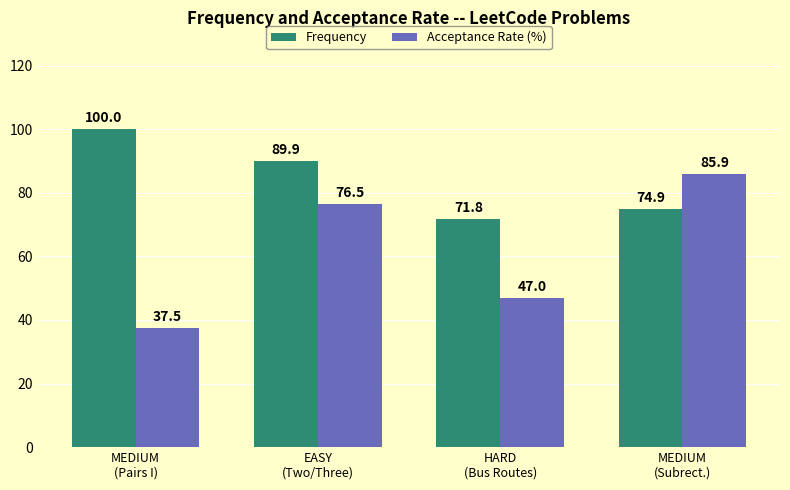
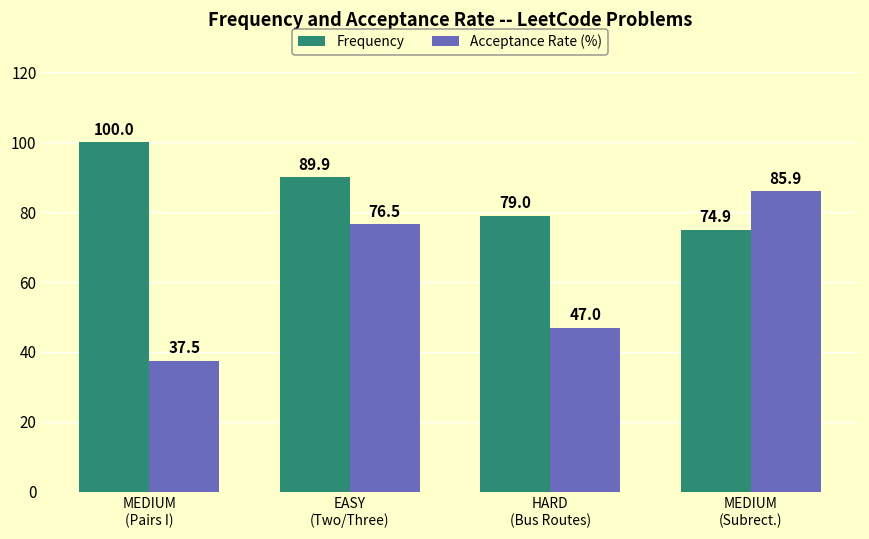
Frequency, HARD (Bus Routes): 71.8 -> 79.0
